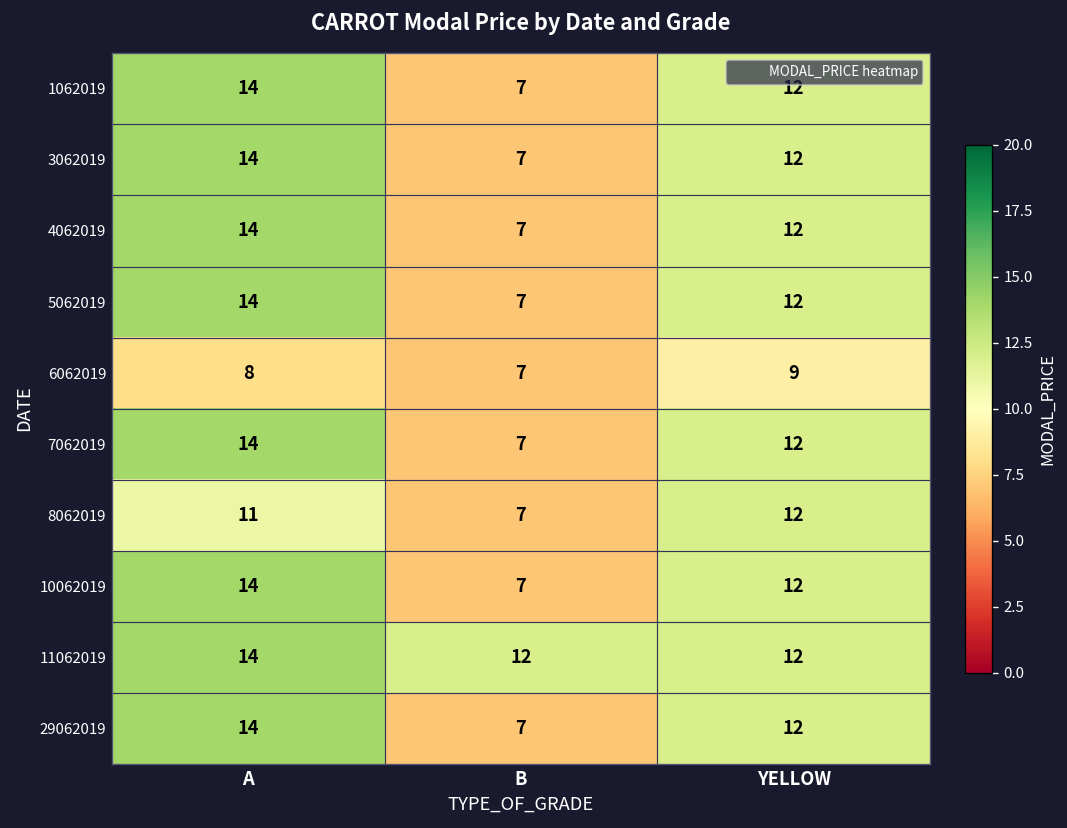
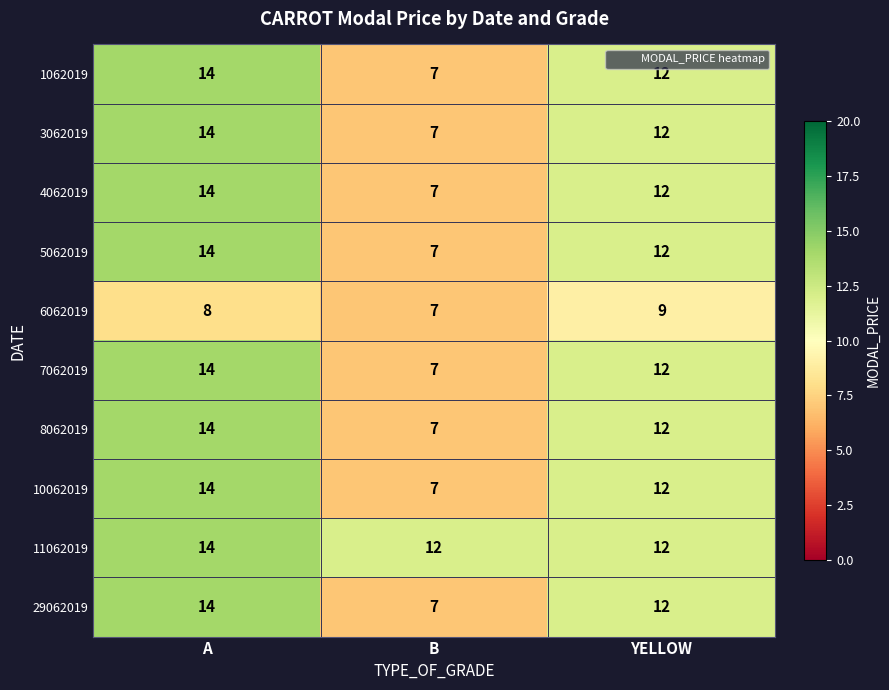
8062019, A: 11 -> 14
